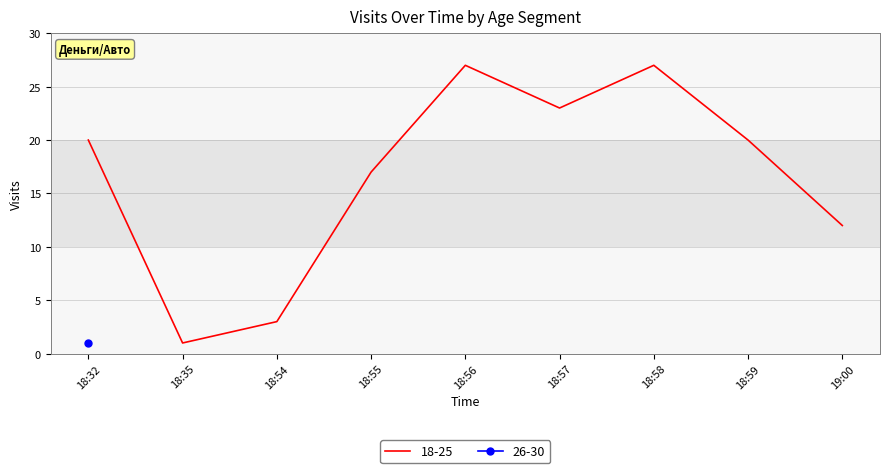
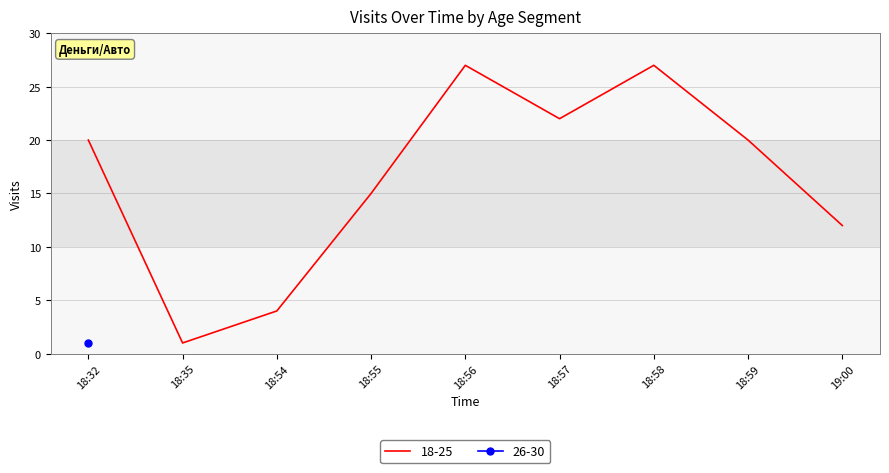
18-25, 18:54: 3 -> 4
18-25, 18:55: 17 -> 15
18-25, 18:57: 23 -> 22
